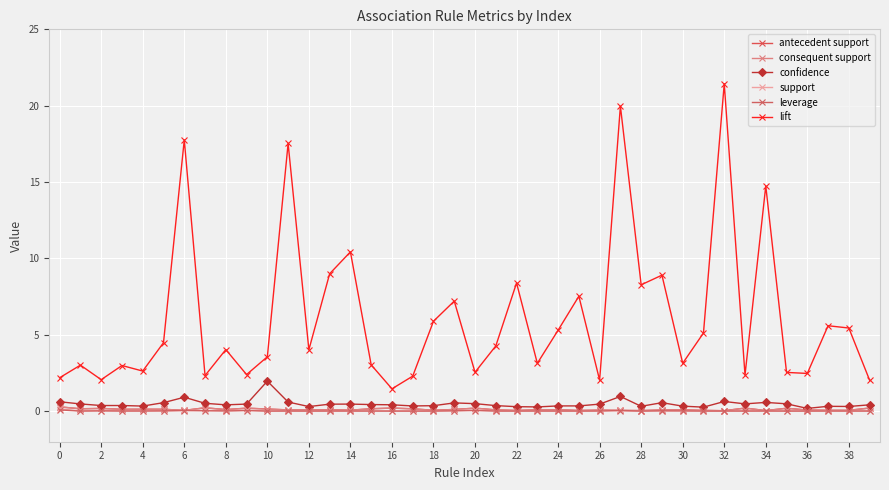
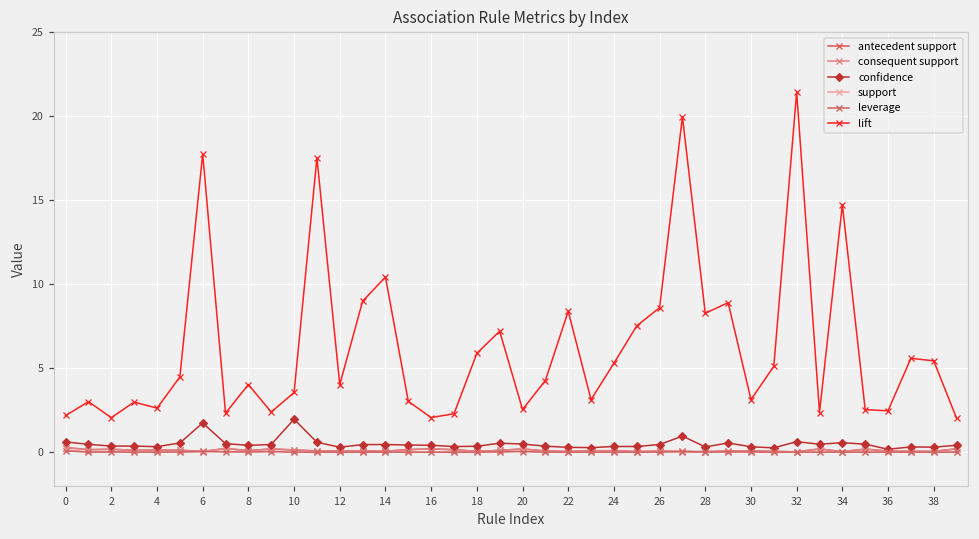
confidence, 6: 0.9 -> 1.7
lift, 16: 1.5 -> 2.1
lift, 26: 2.0 -> 8.6
